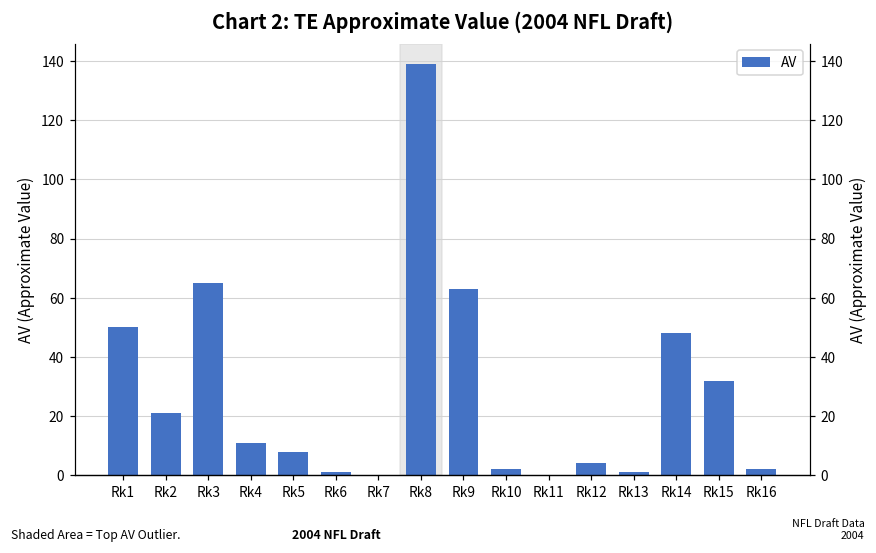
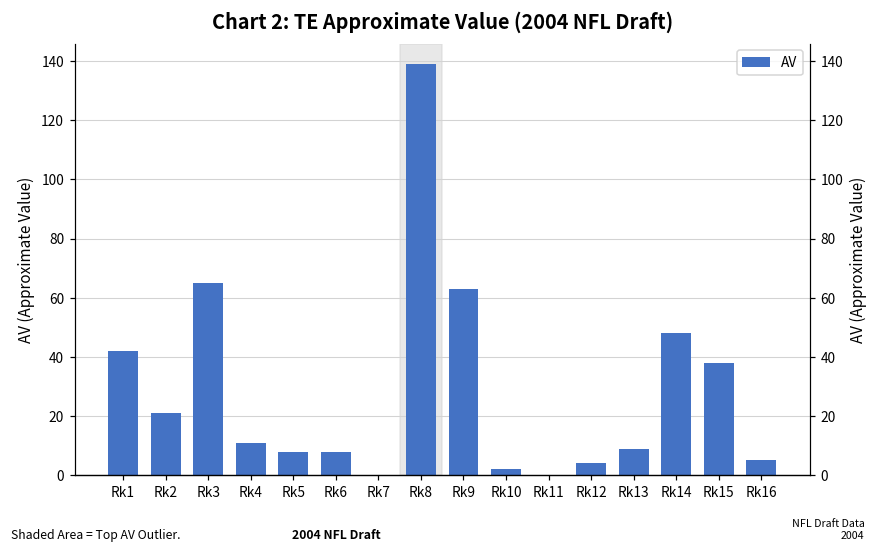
Rk1: 50 -> 42
Rk6: 1 -> 8
Rk13: 1 -> 9
Rk15: 32 -> 38
Rk16: 2 -> 5
